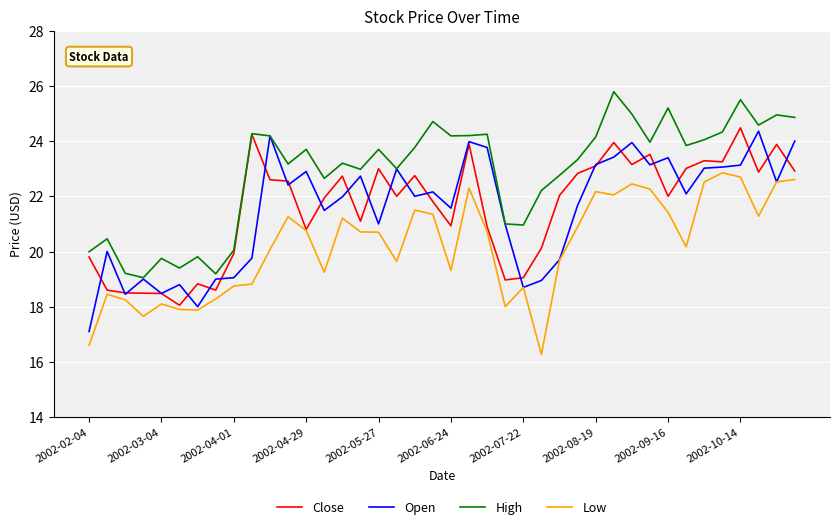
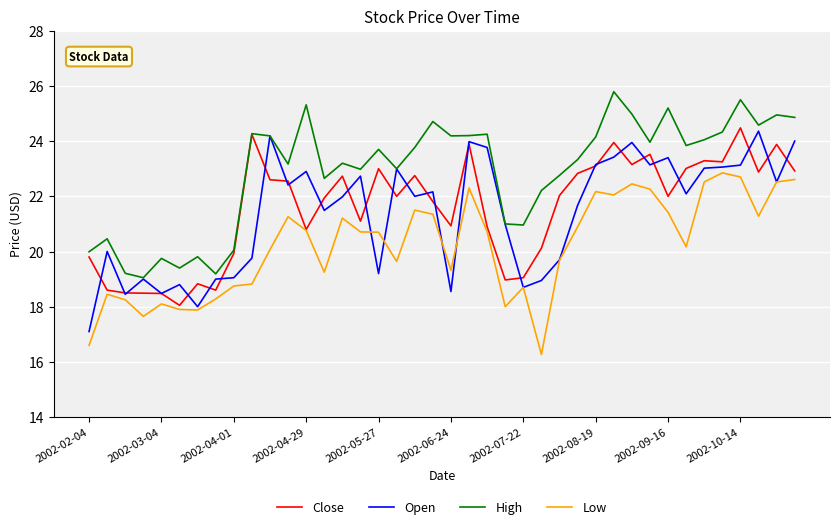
High, 2002-04-29: 23.7 -> 25.3
Open, 2002-05-27: 21.0 -> 19.2
Open, 2002-06-24: 21.6 -> 18.6
